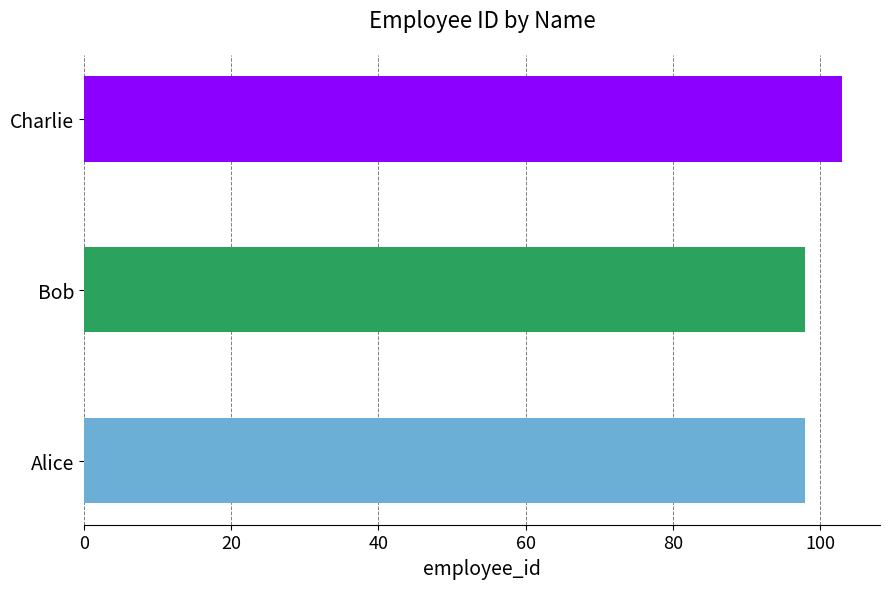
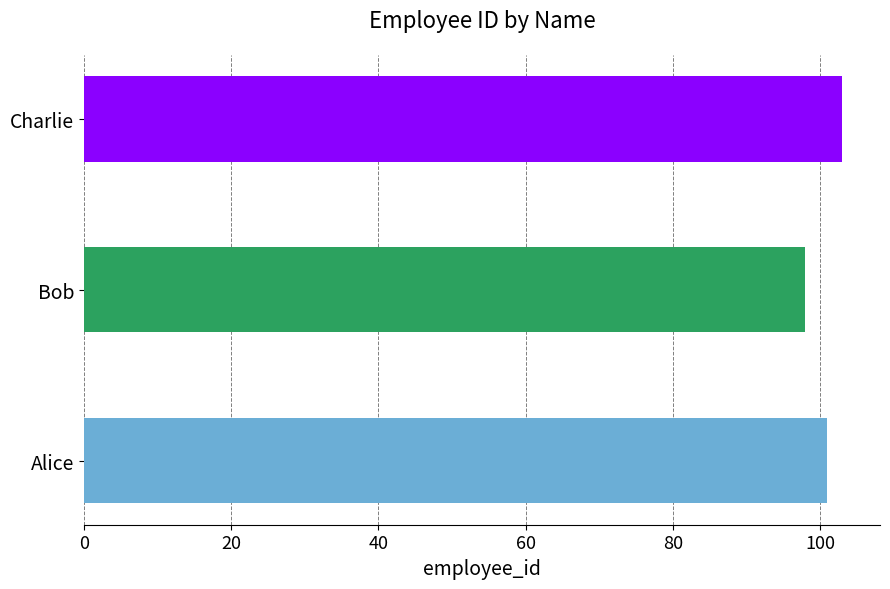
Alice: 98 -> 101
